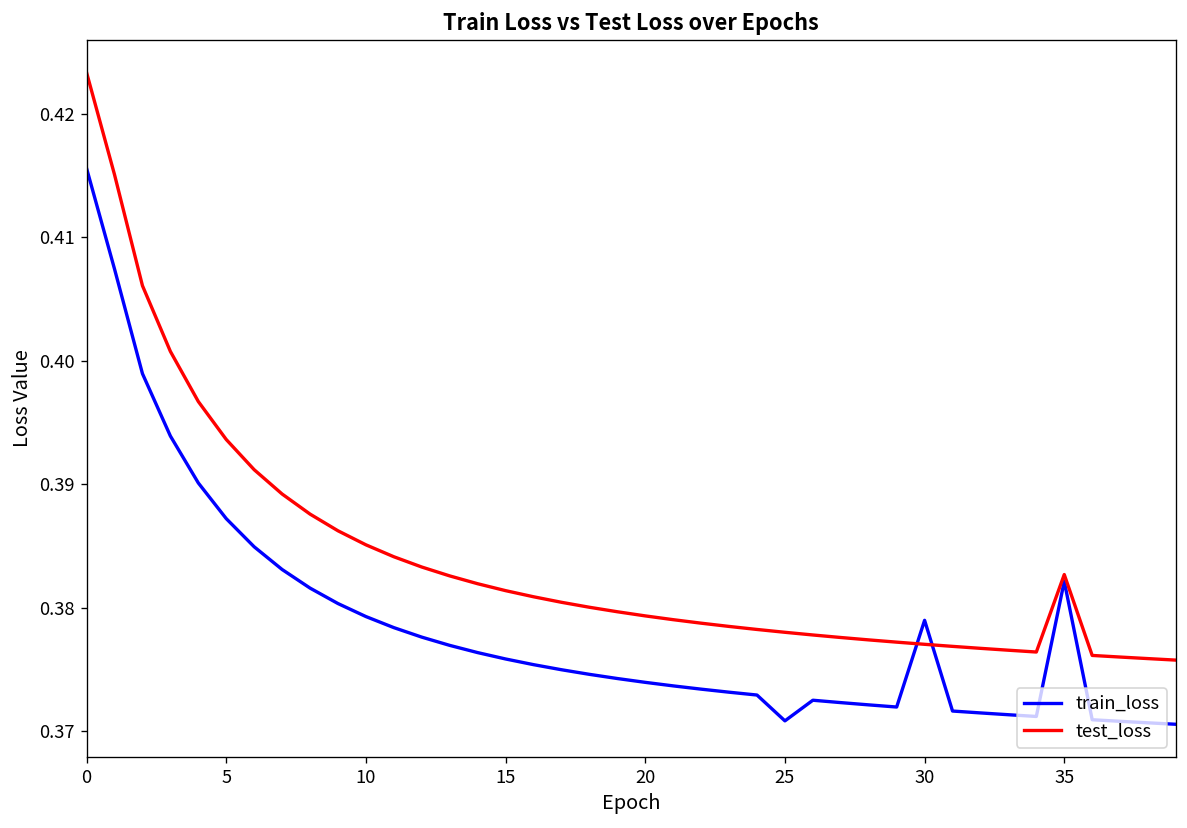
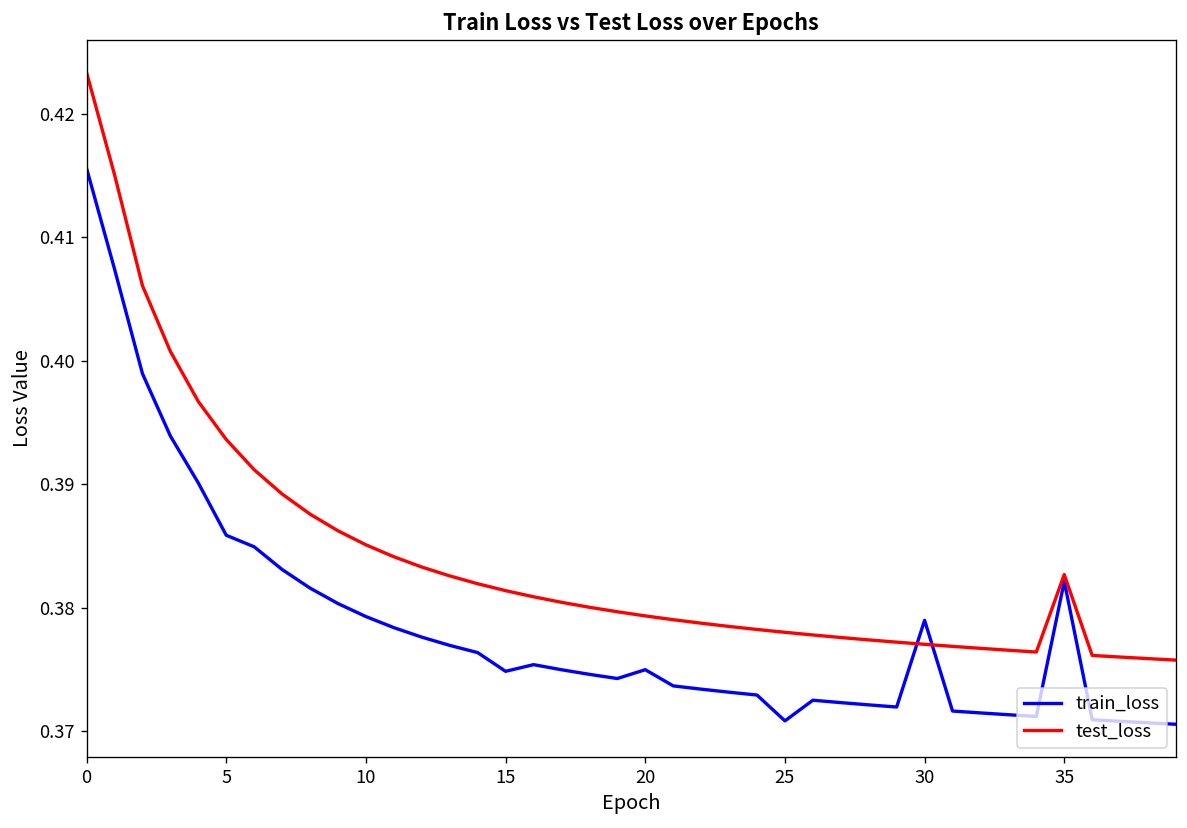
train_loss, 5: 0.3872 -> 0.3859
train_loss, 15: 0.3759 -> 0.3749
train_loss, 20: 0.3740 -> 0.3750
